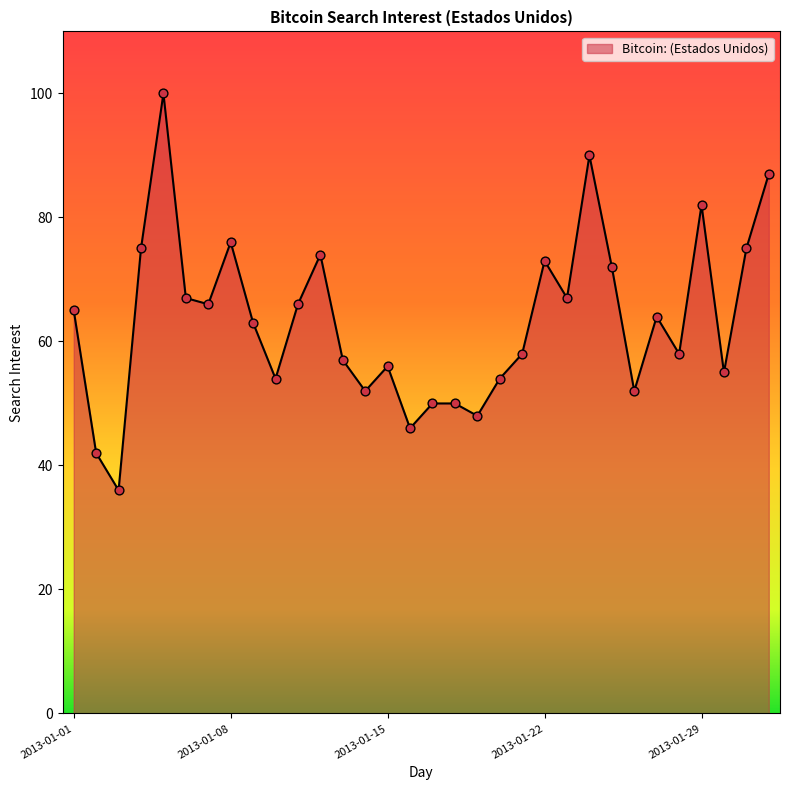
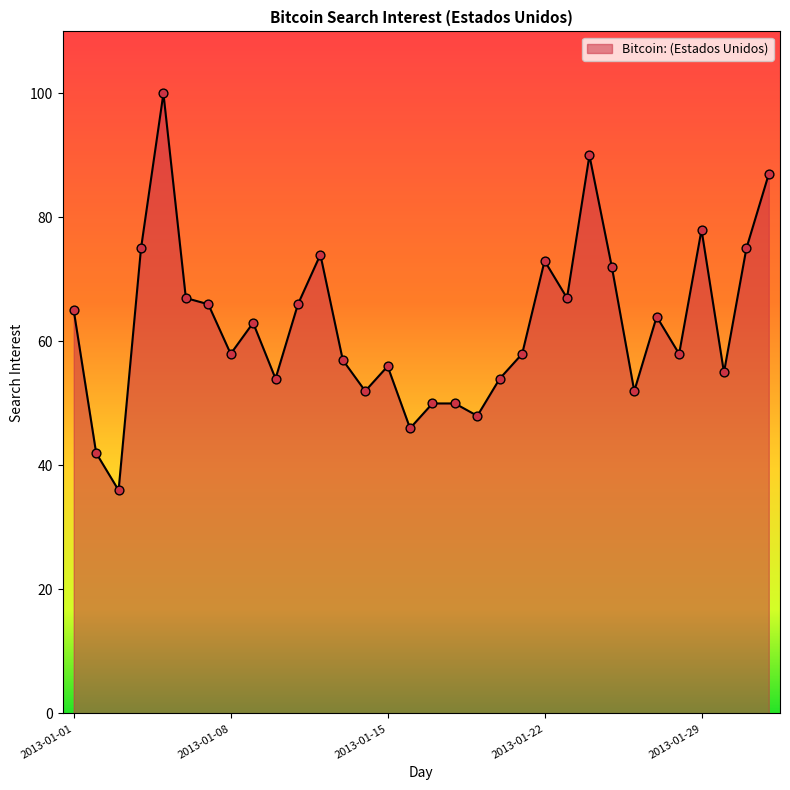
2013-01-08: 76 -> 58
2013-01-29: 82 -> 78
